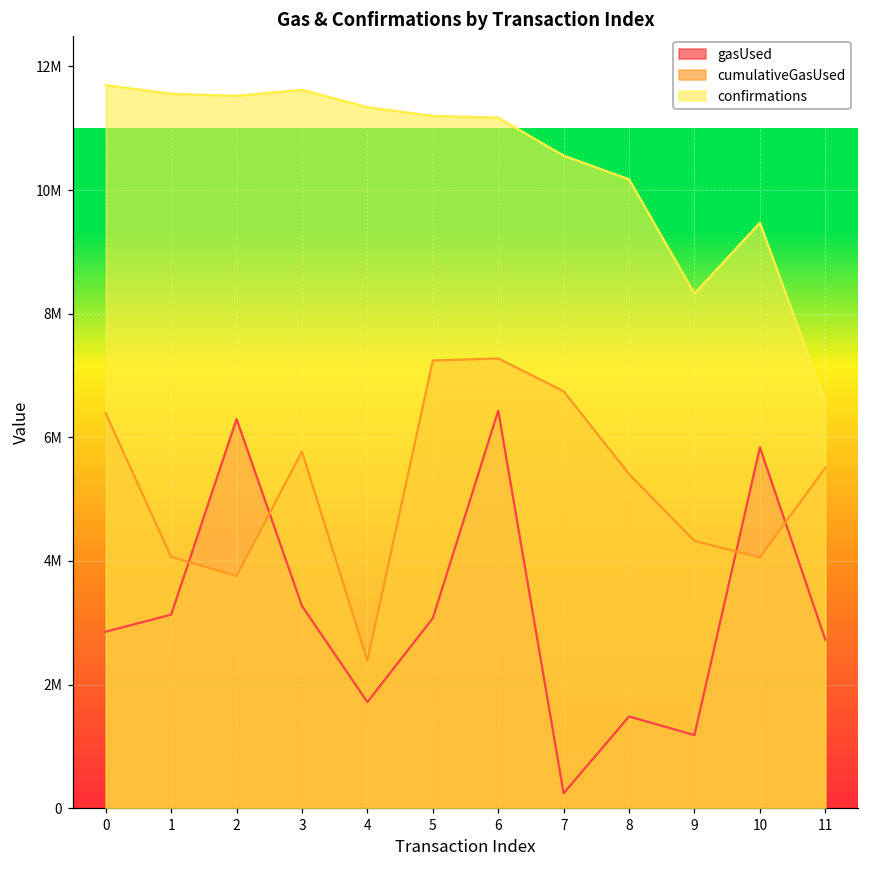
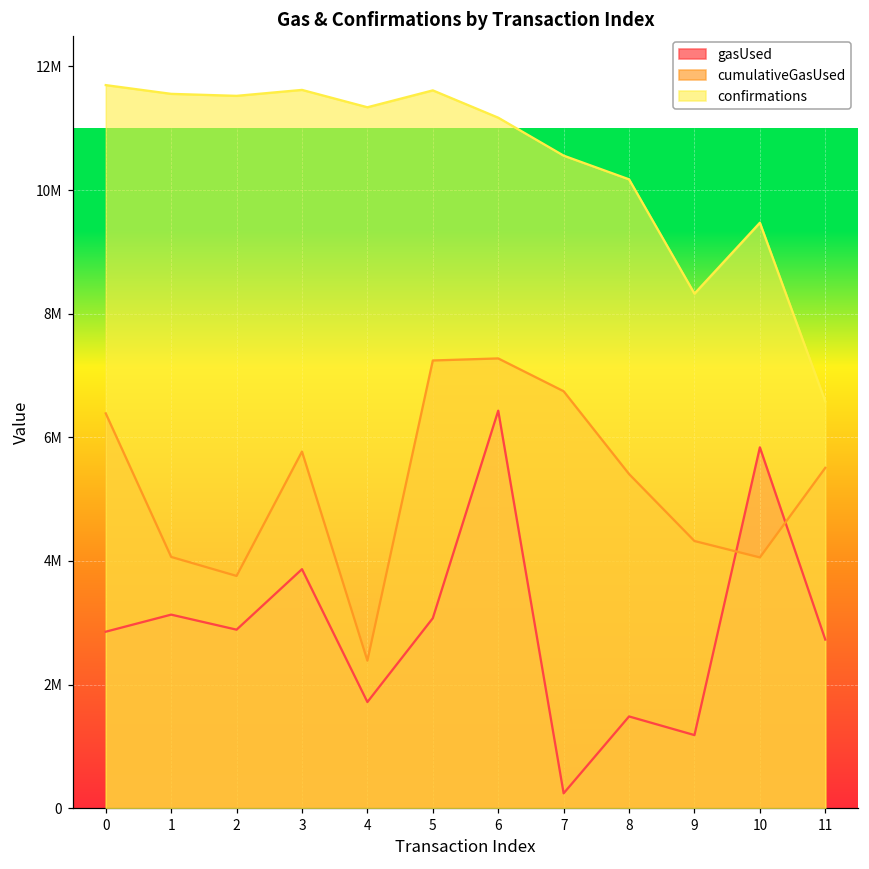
gasUsed, 2: 6300000 -> 2900000
gasUsed, 3: 3300000 -> 3900000
confirmations, 5: 11200000 -> 11600000
